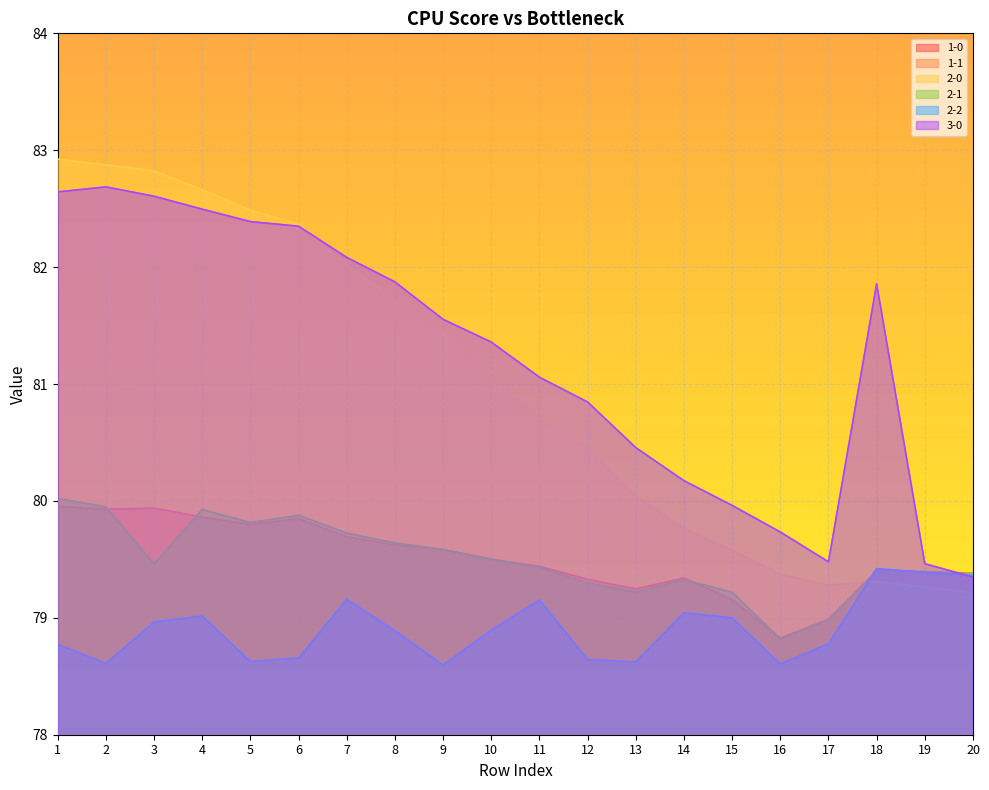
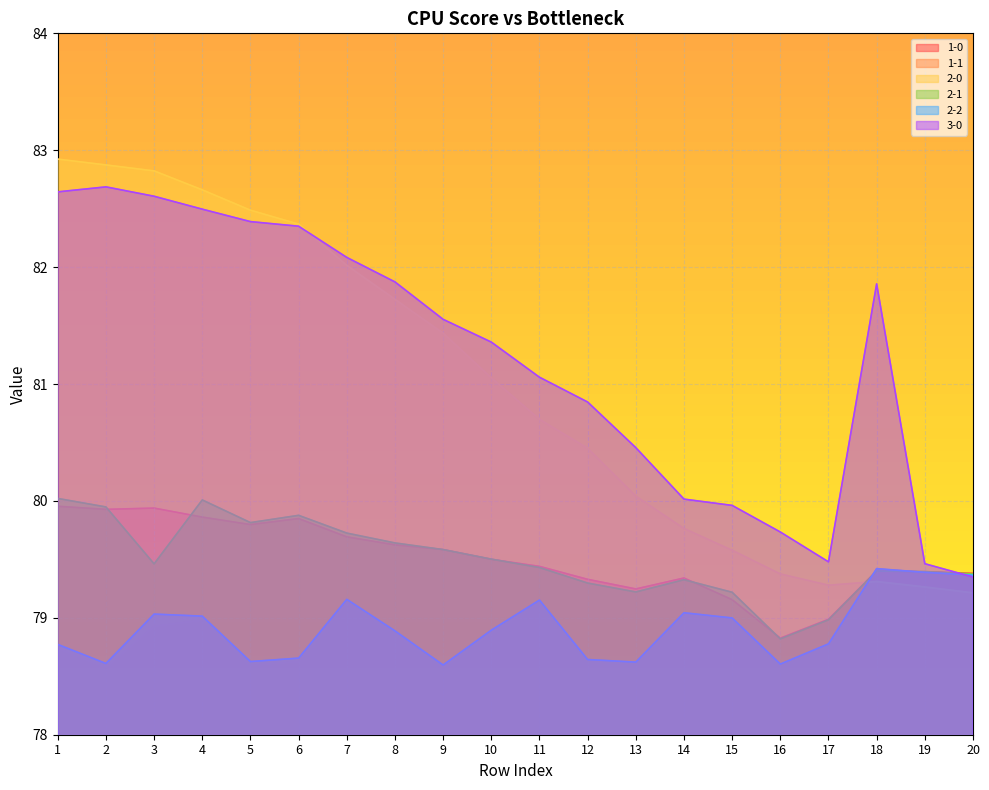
2-2, 3: 78.96 -> 79.03
2-1, 4: 79.93 -> 80.01
3-0, 14: 80.17 -> 80.02
